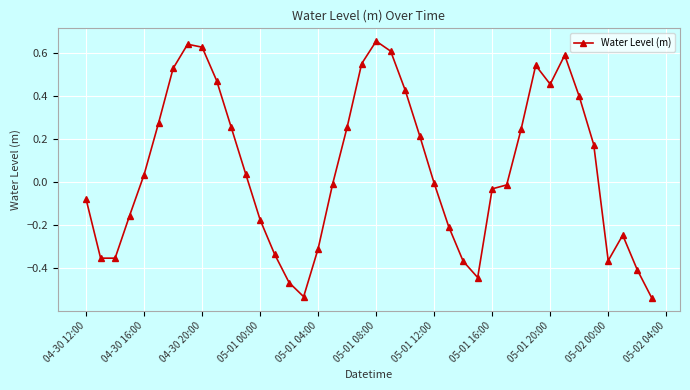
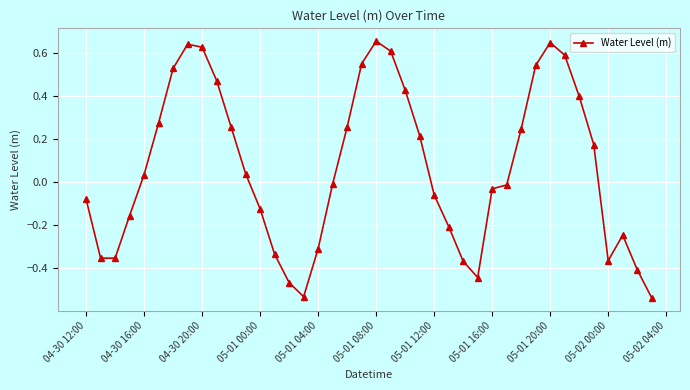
05-01 00:00: -0.18 -> -0.13
05-01 12:00: -0.01 -> -0.06
05-01 20:00: 0.45 -> 0.65
